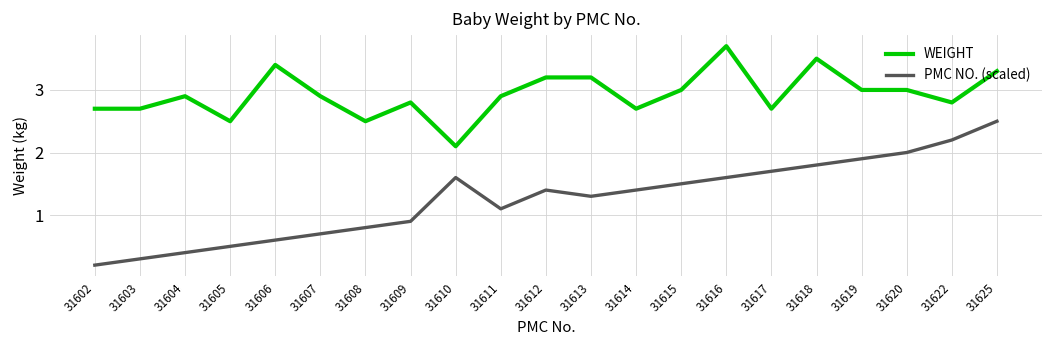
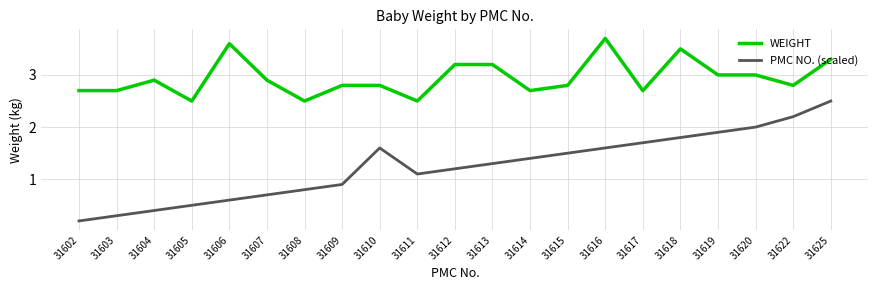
WEIGHT, 31606: 3.4 -> 3.6
WEIGHT, 31610: 2.1 -> 2.8
WEIGHT, 31611: 2.9 -> 2.5
PMC NO. (scaled), 31612: 1.4 -> 1.2
WEIGHT, 31615: 3.0 -> 2.8
